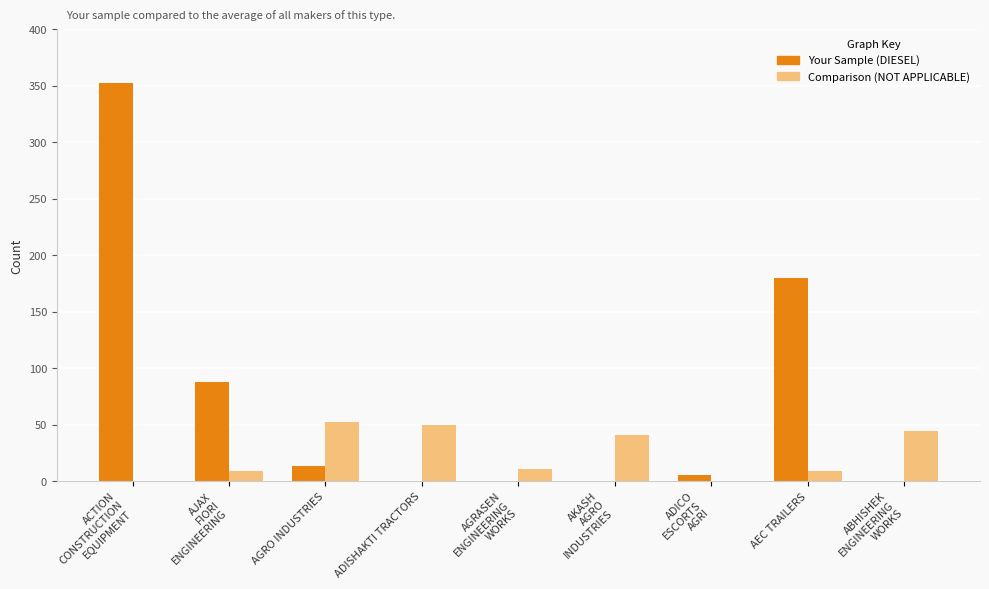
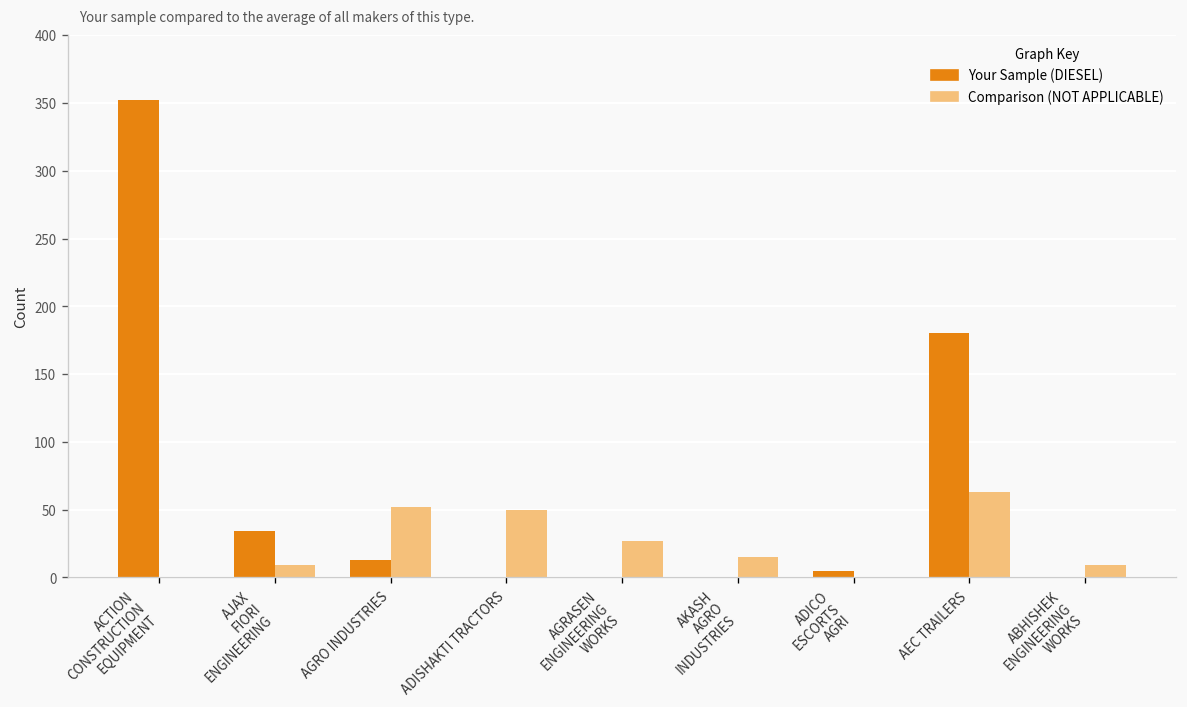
Your Sample (DIESEL), AJAX FIORI ENGINEERING: 88 -> 34
Comparison (NOT APPLICABLE), AGRASEN ENGINEERING WORKS: 11 -> 27
Comparison (NOT APPLICABLE), AKASH AGRO INDUSTRIES: 41 -> 15
Comparison (NOT APPLICABLE), AEC TRAILERS: 9 -> 63
Comparison (NOT APPLICABLE), ABHISHEK ENGINEERING WORKS: 44 -> 9
